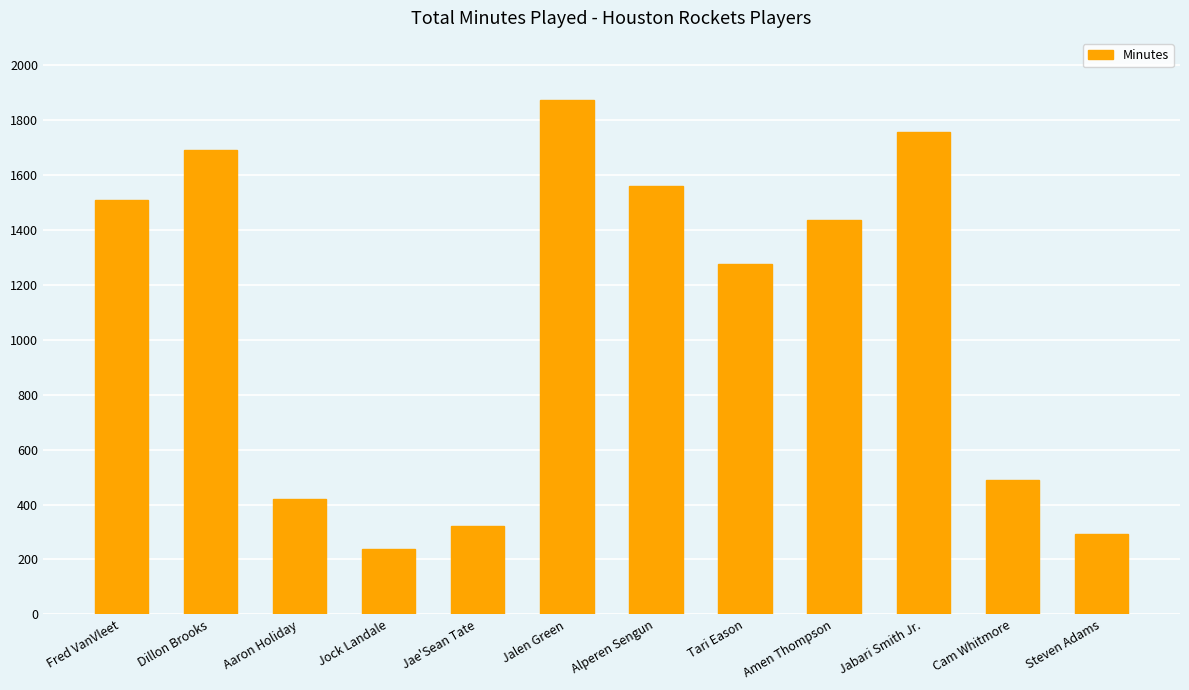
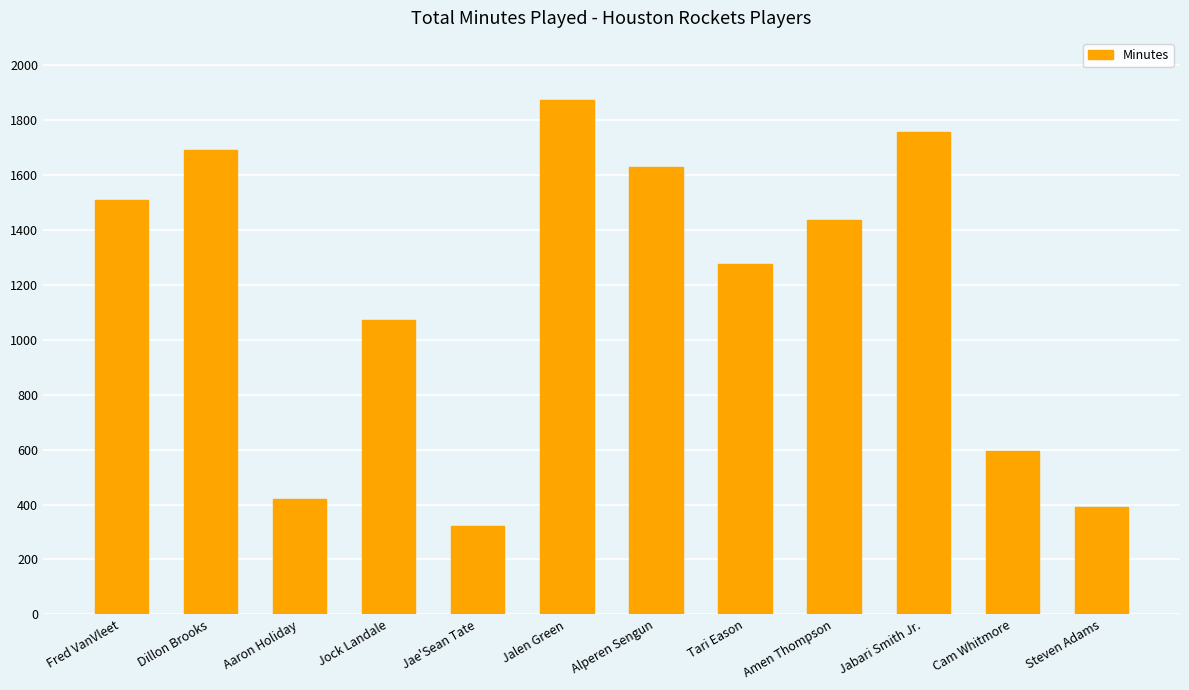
Jock Landale: 240 -> 1070
Alperen Sengun: 1560 -> 1630
Cam Whitmore: 490 -> 600
Steven Adams: 290 -> 390
